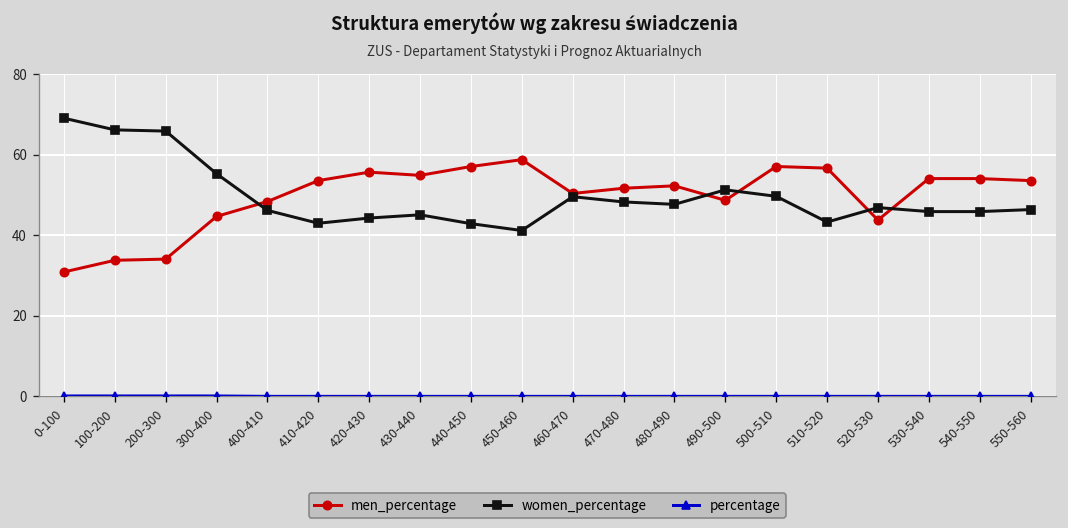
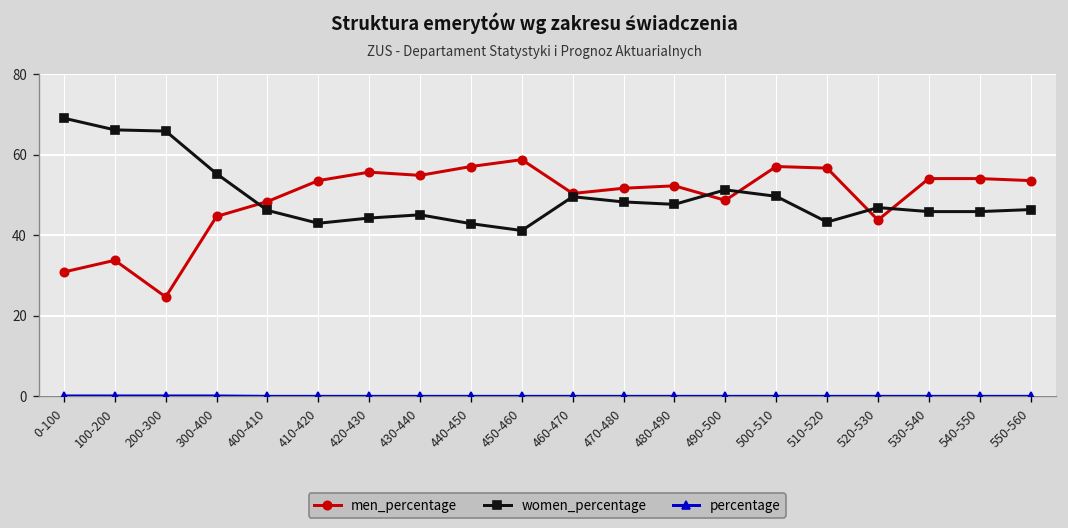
men_percentage, 200-300: 34 -> 25
